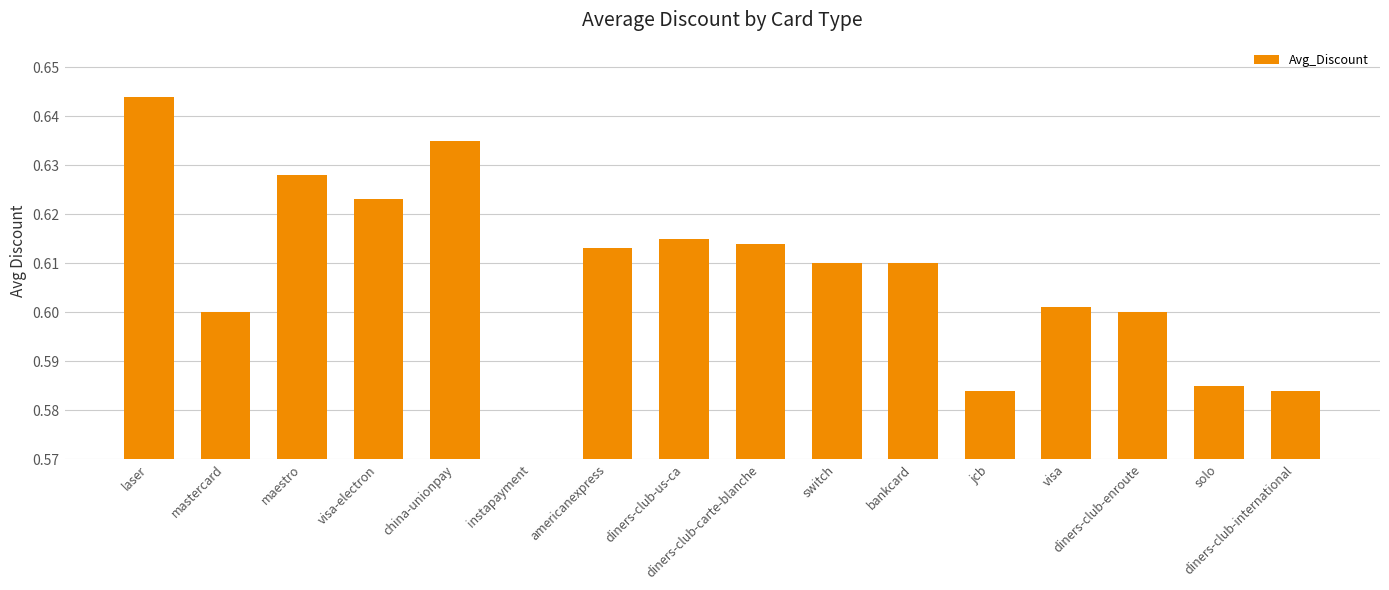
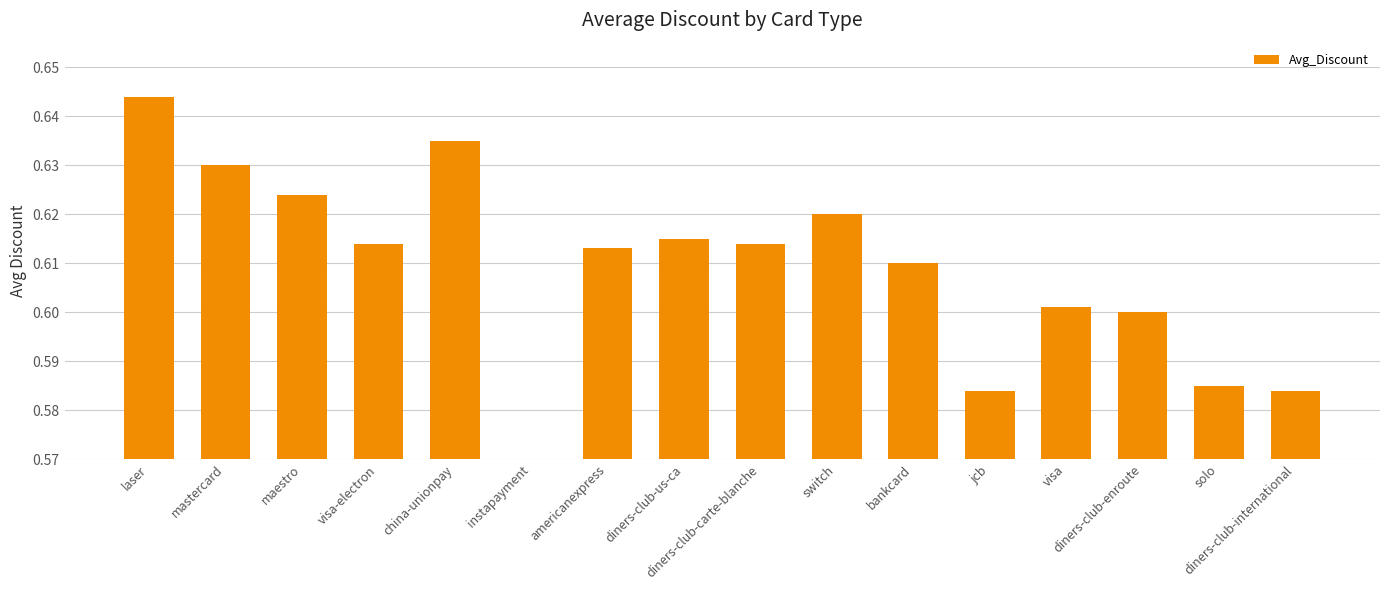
mastercard: 0.60 -> 0.63
maestro: 0.628 -> 0.624
visa-electron: 0.623 -> 0.614
switch: 0.61 -> 0.62
